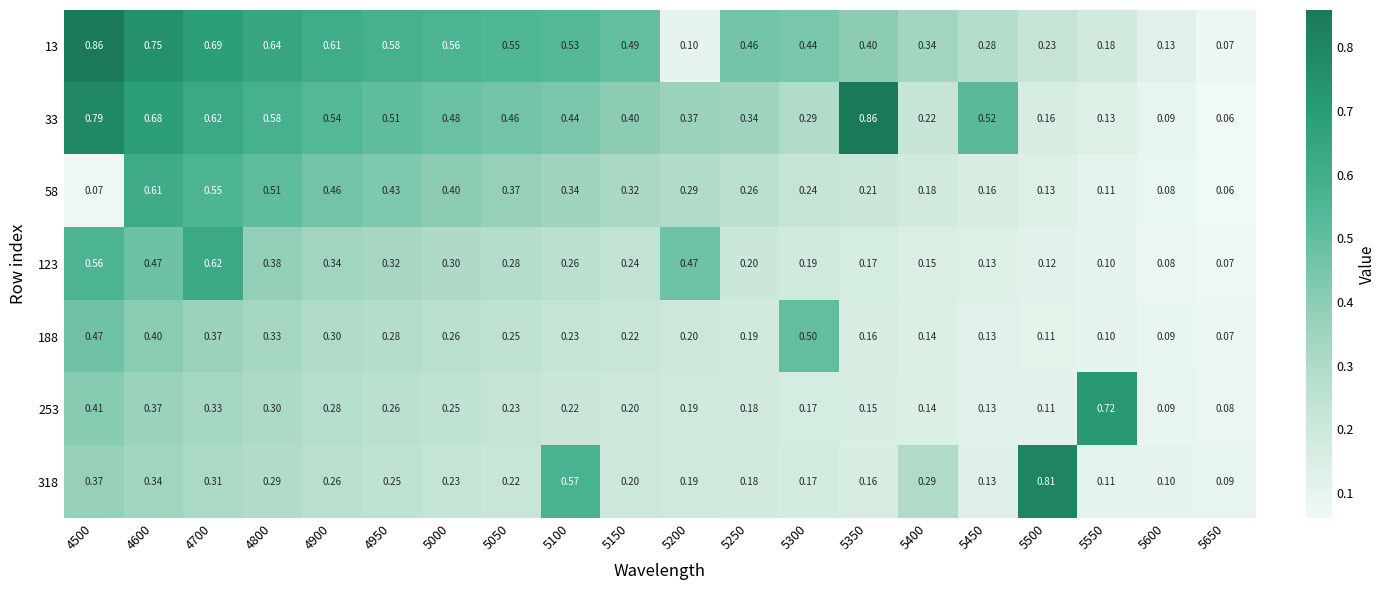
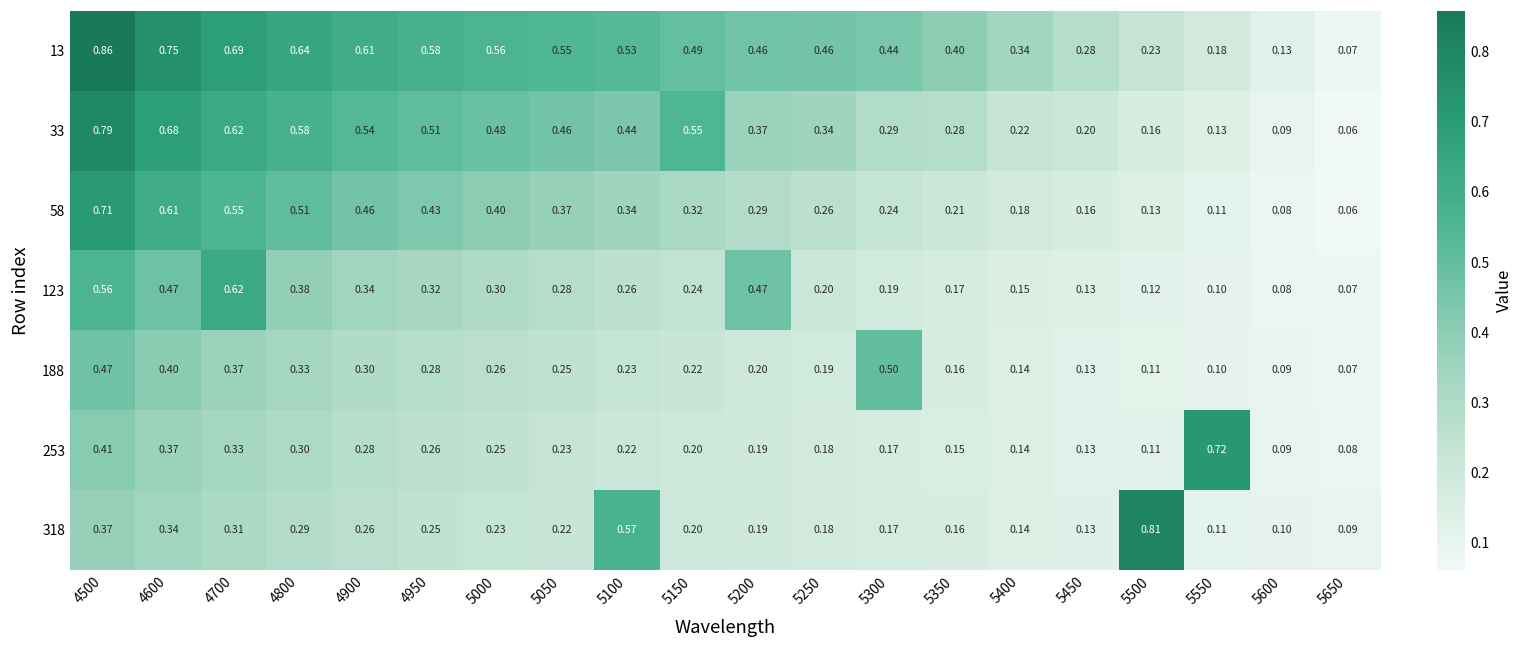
13, 5200: 0.10 -> 0.46
33, 5150: 0.40 -> 0.55
33, 5350: 0.86 -> 0.28
33, 5450: 0.52 -> 0.20
58, 4500: 0.07 -> 0.71
318, 5400: 0.29 -> 0.14
